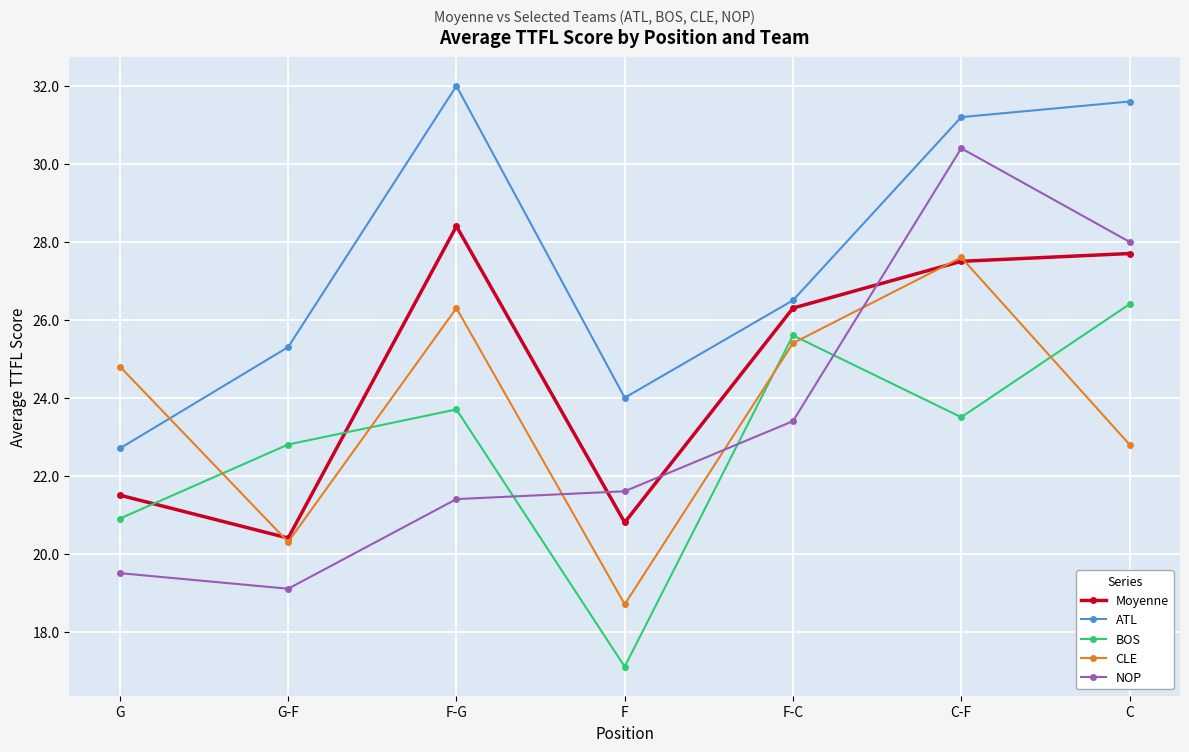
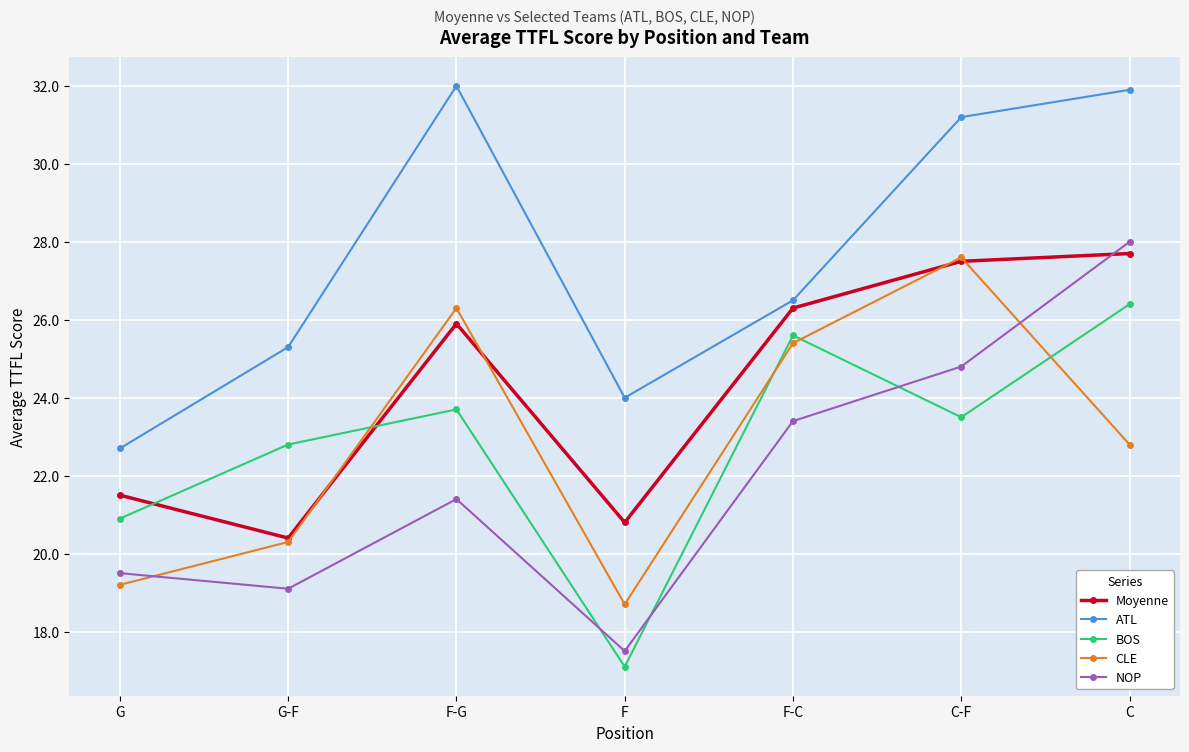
CLE, G: 24.8 -> 19.2
Moyenne, F-G: 28.4 -> 25.9
NOP, F: 21.6 -> 17.5
NOP, C-F: 30.4 -> 24.8
ATL, C: 31.6 -> 31.9
